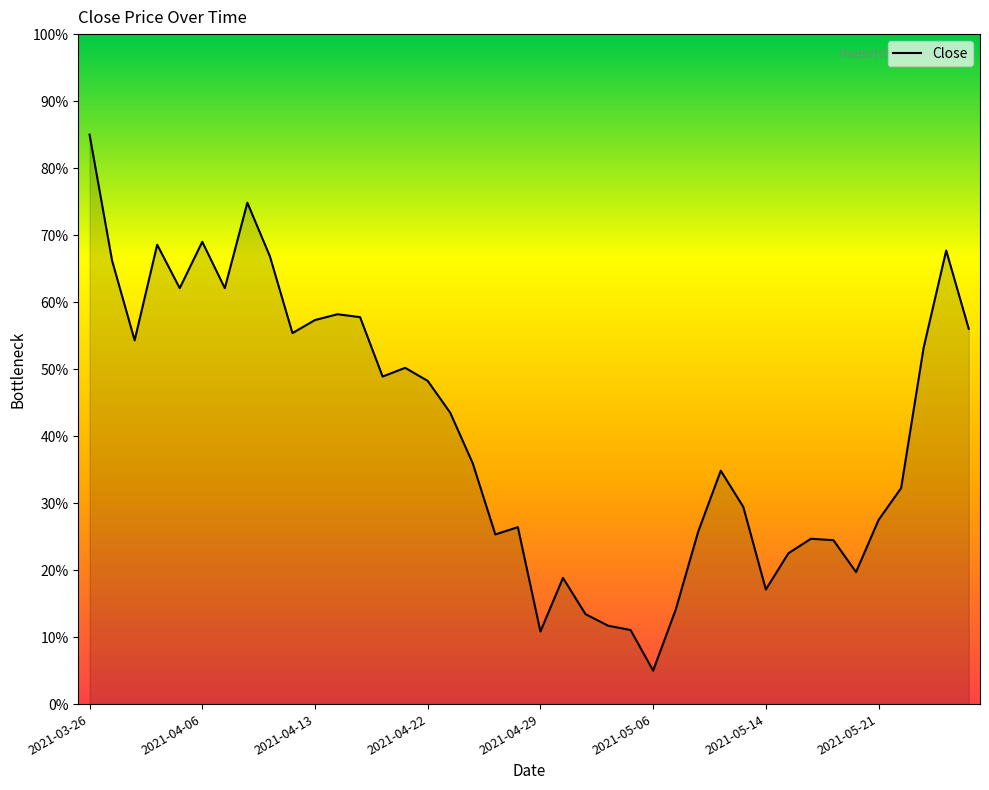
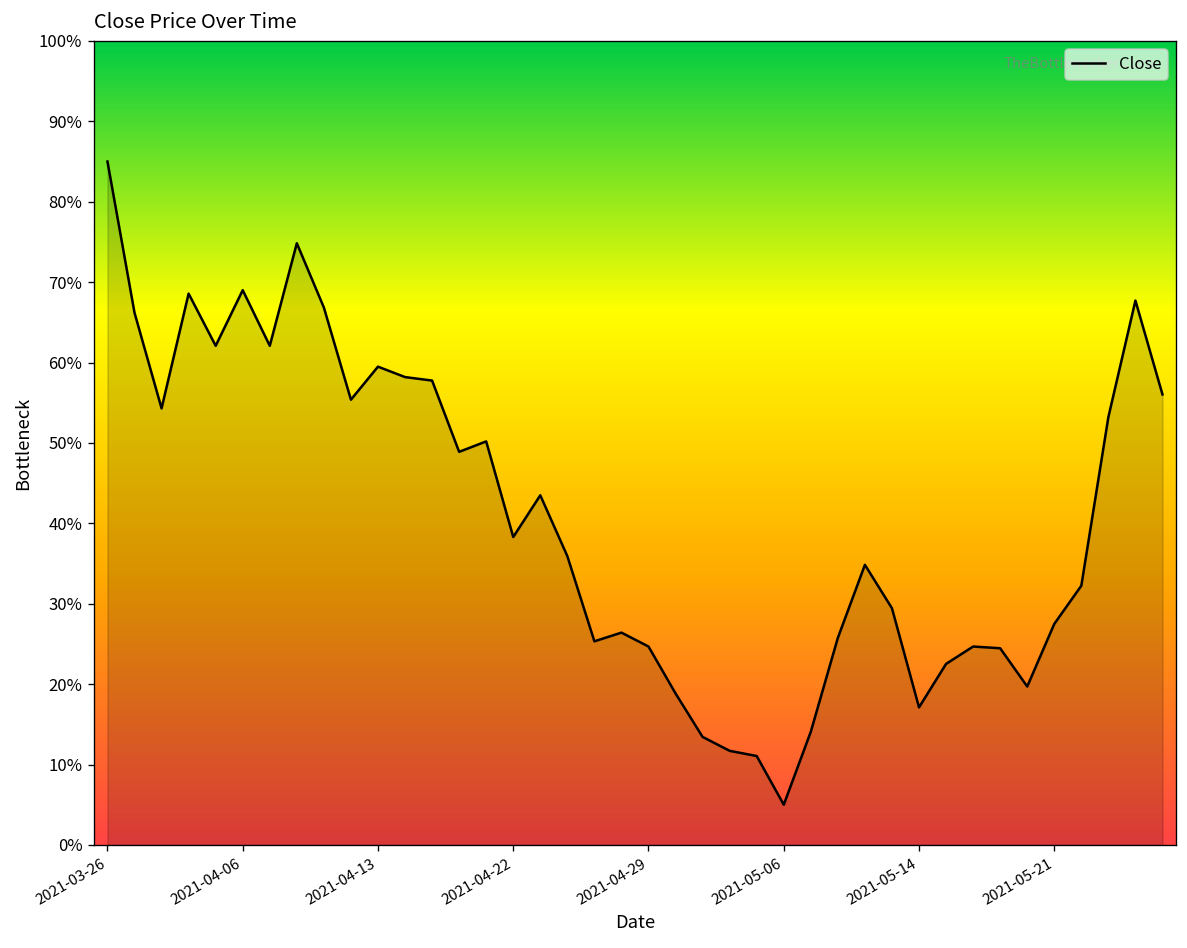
2021-04-13: 57% -> 59%
2021-04-22: 48% -> 38%
2021-04-29: 11% -> 25%
